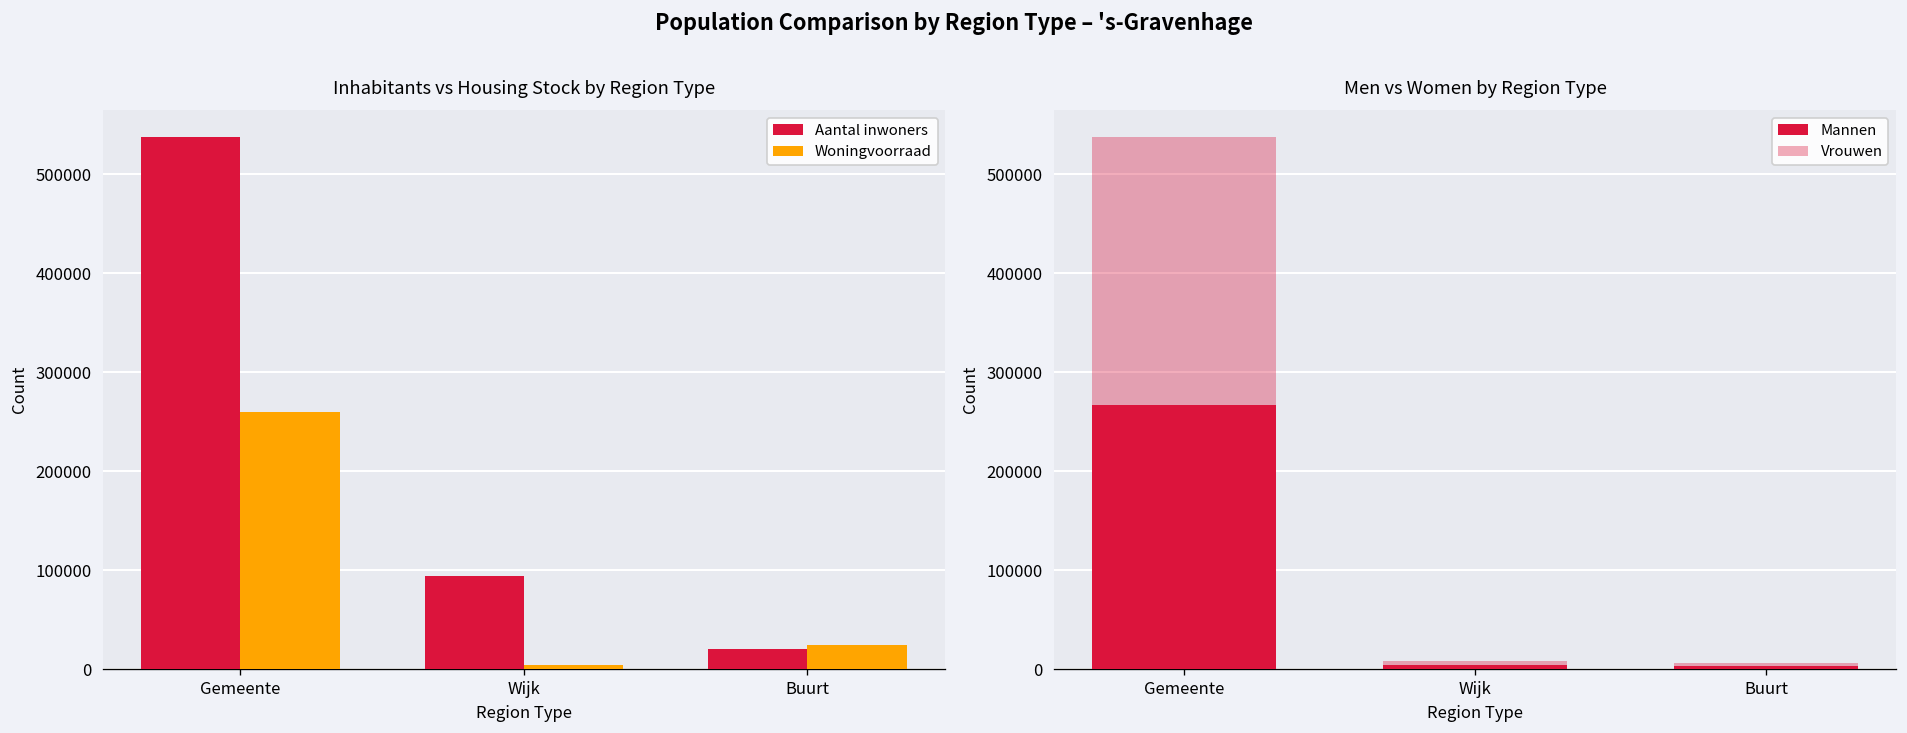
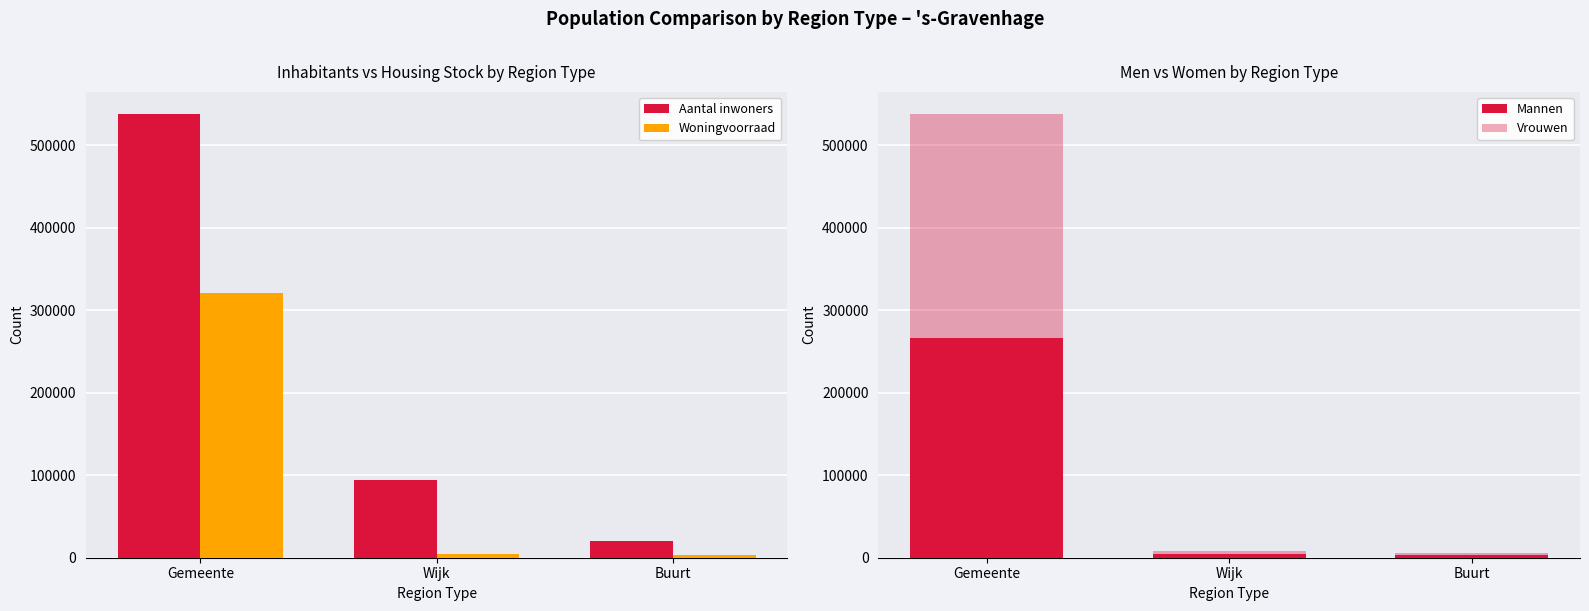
Inhabitants vs Housing Stock by Region Type, Woningvoorraad, Gemeente: 260000 -> 320000
Inhabitants vs Housing Stock by Region Type, Woningvoorraad, Buurt: 20000 -> 0
